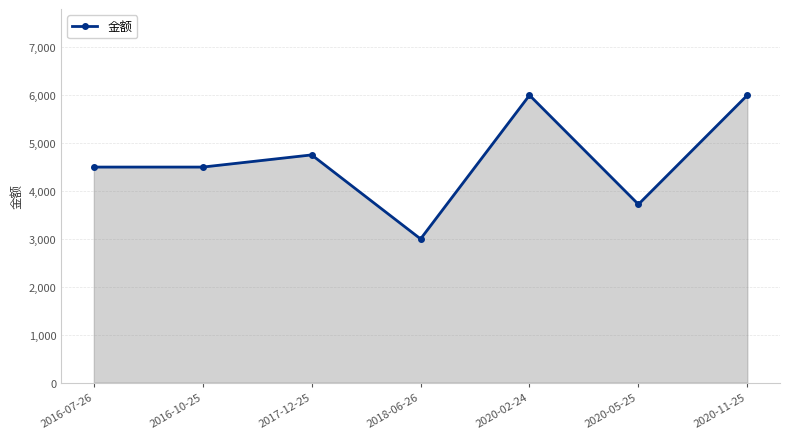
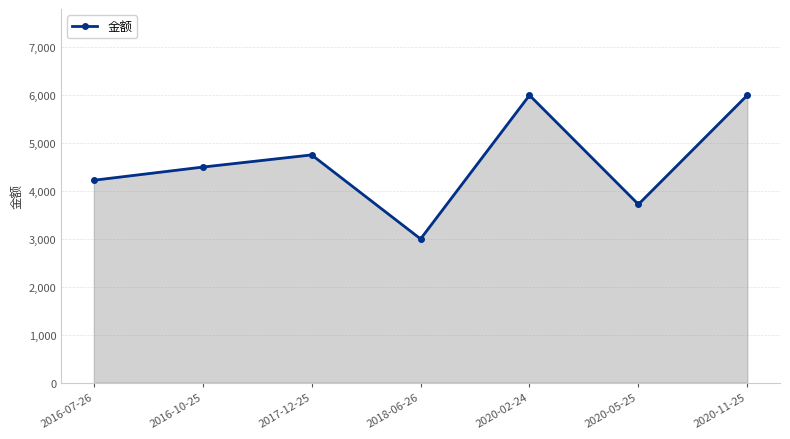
2016-07-26: 4,500 -> 4,200
